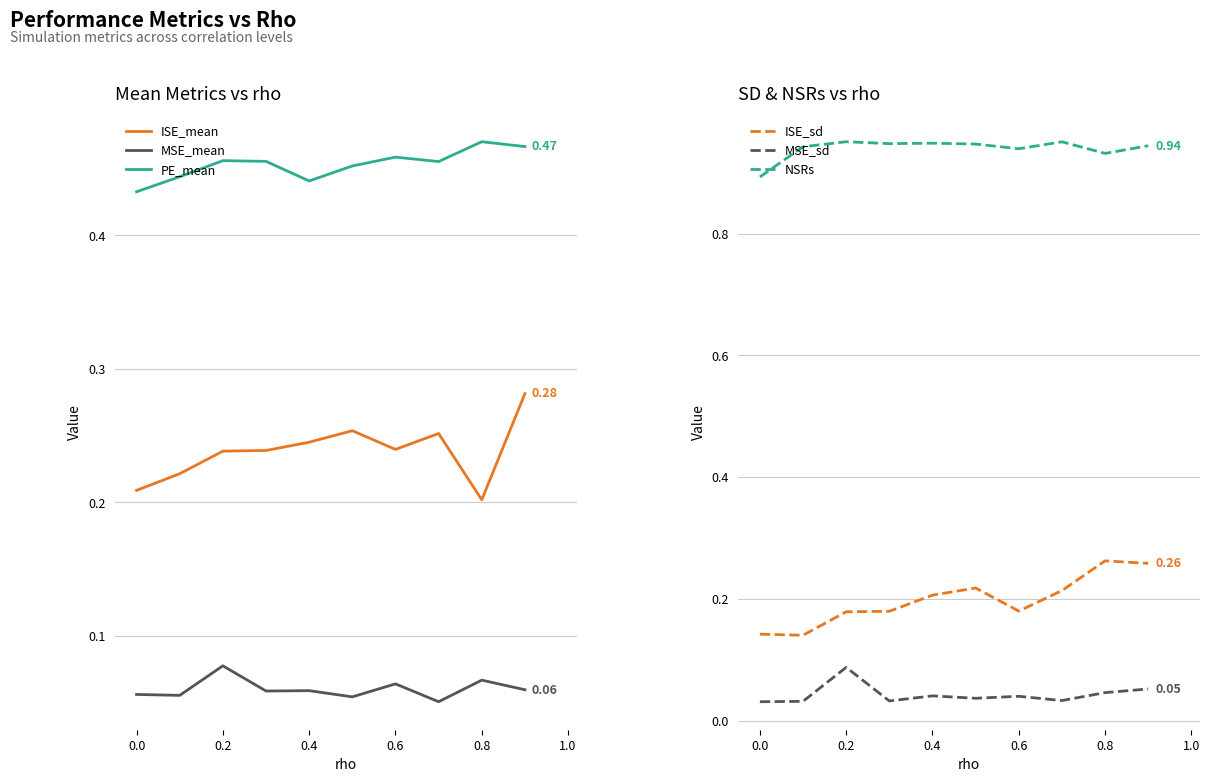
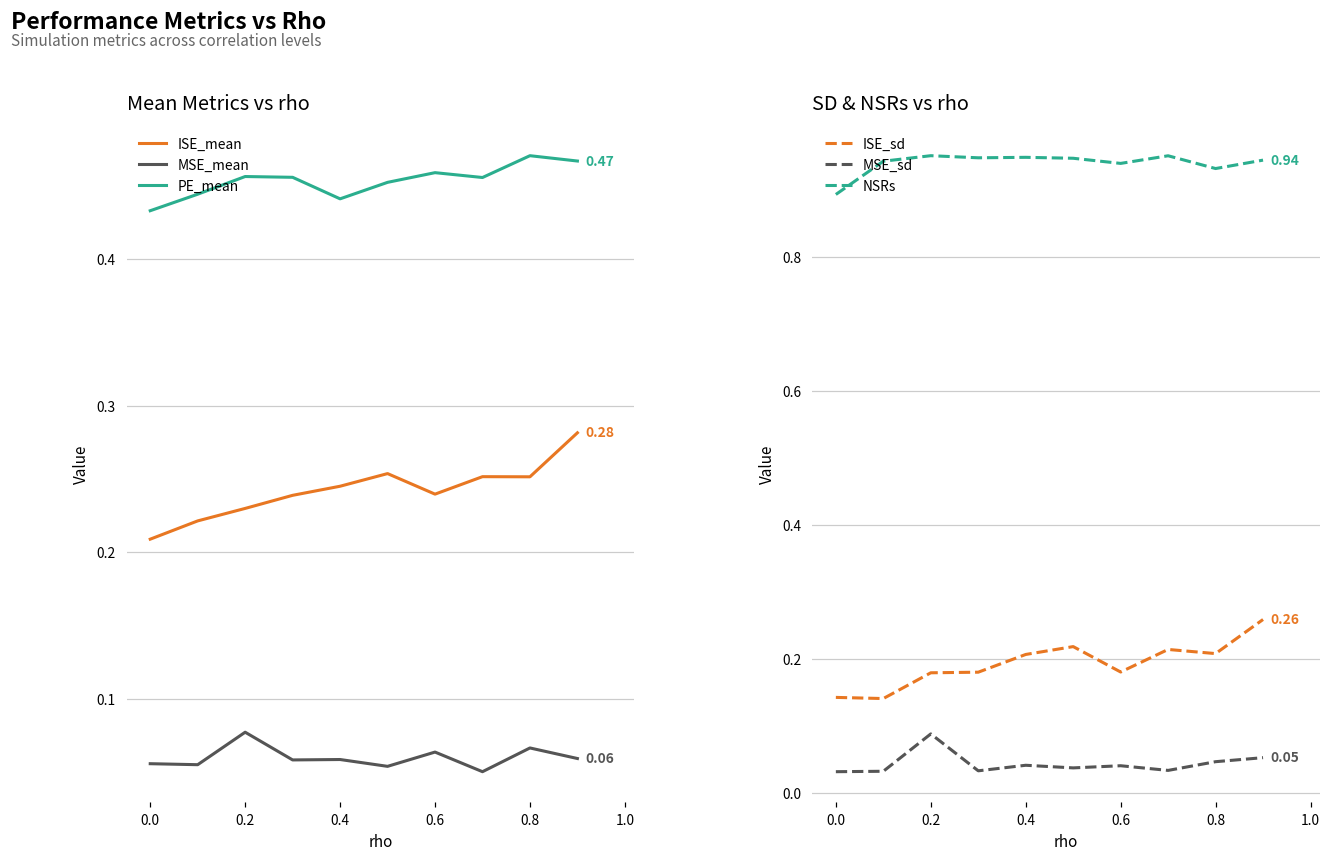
Mean Metrics vs rho, ISE_mean, 0.2: 0.238 -> 0.230
Mean Metrics vs rho, ISE_mean, 0.8: 0.202 -> 0.252
SD & NSRs vs rho, ISE_sd, 0.8: 0.26 -> 0.21
